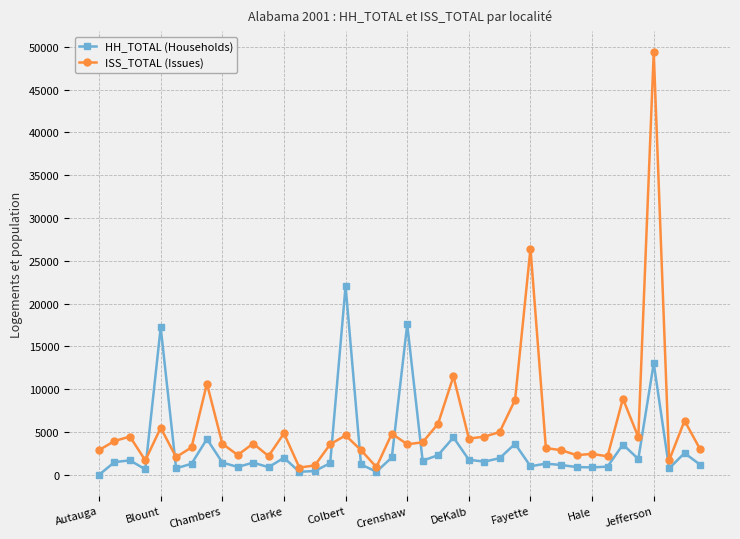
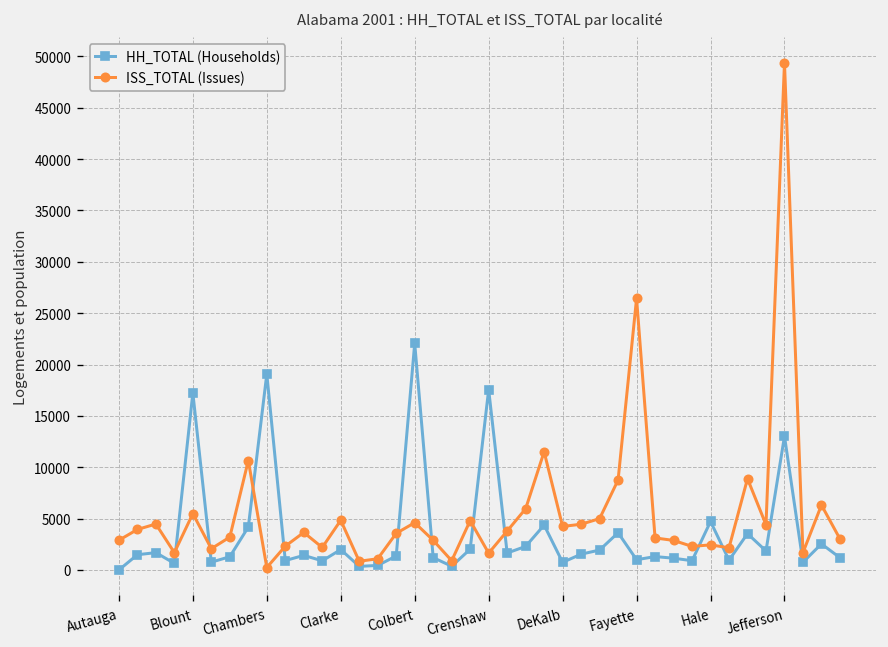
HH_TOTAL (Households), Chambers: 1000 -> 19000
ISS_TOTAL (Issues), Chambers: 4000 -> 0
ISS_TOTAL (Issues), Crenshaw: 4000 -> 2000
HH_TOTAL (Households), DeKalb: 2000 -> 1000
HH_TOTAL (Households), Hale: 1000 -> 5000
